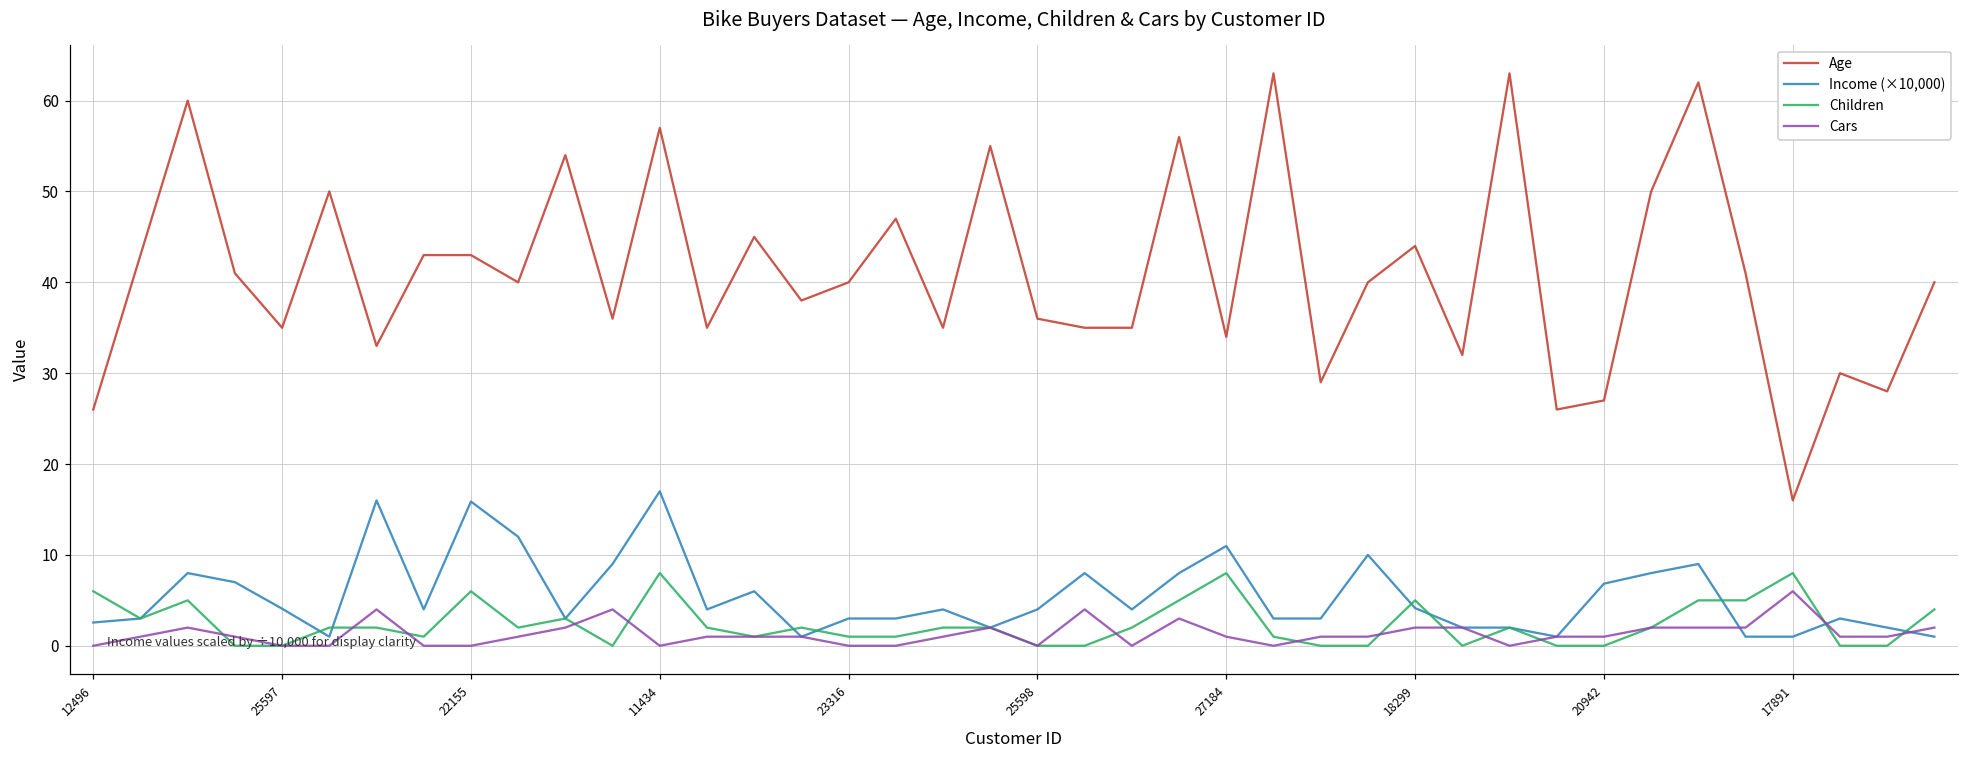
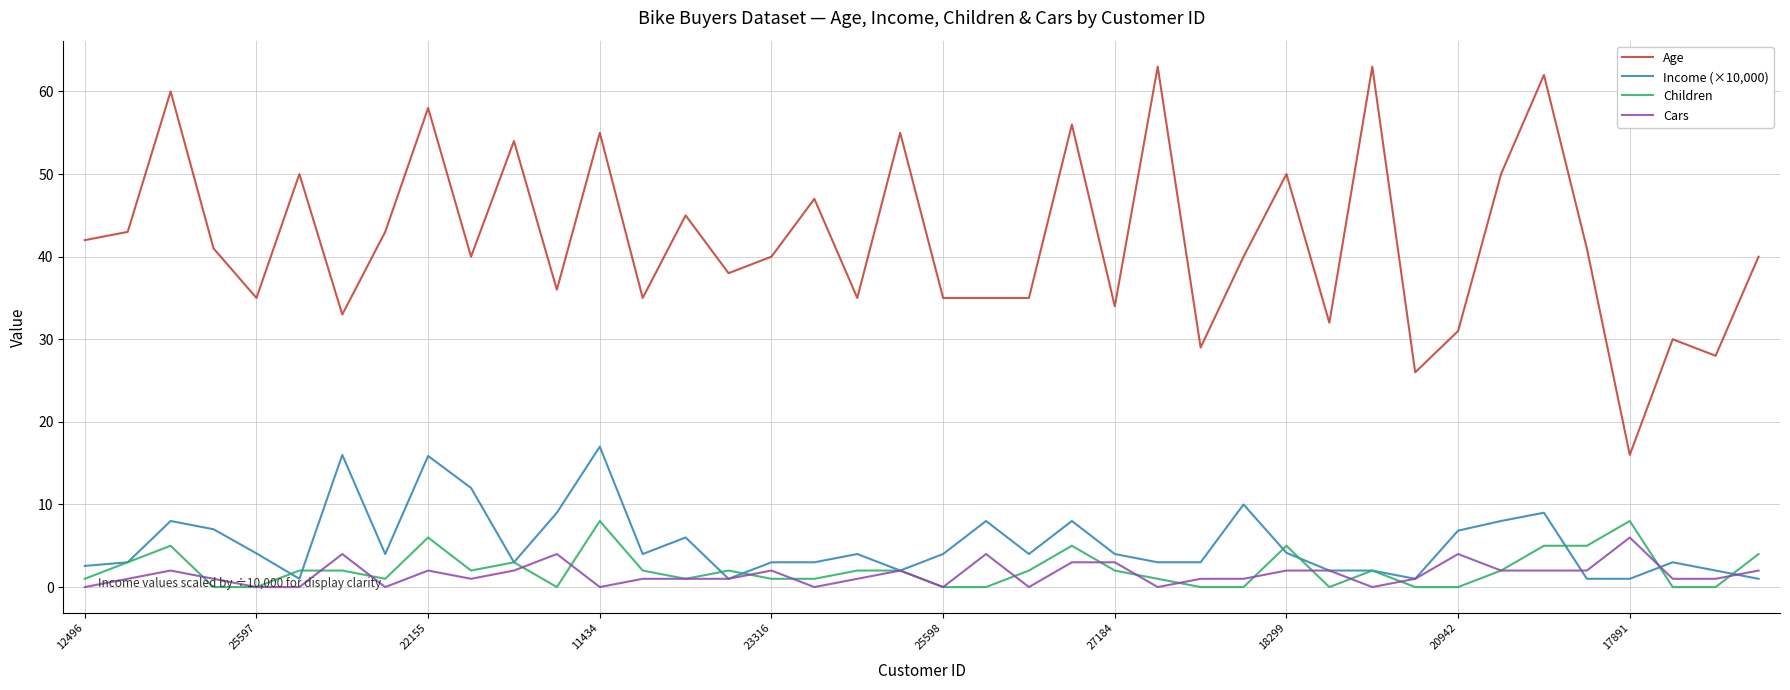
Age, 12496: 26 -> 42
Children, 12496: 6 -> 1
Age, 22155: 43 -> 58
Cars, 22155: 0 -> 2
Age, 11434: 57 -> 55
Cars, 23316: 0 -> 2
Age, 25598: 36 -> 35
Income (×10,000), 27184: 11 -> 4
Children, 27184: 8 -> 2
Cars, 27184: 1 -> 3
Age, 18299: 44 -> 50
Age, 20942: 27 -> 31
Cars, 20942: 1 -> 4
